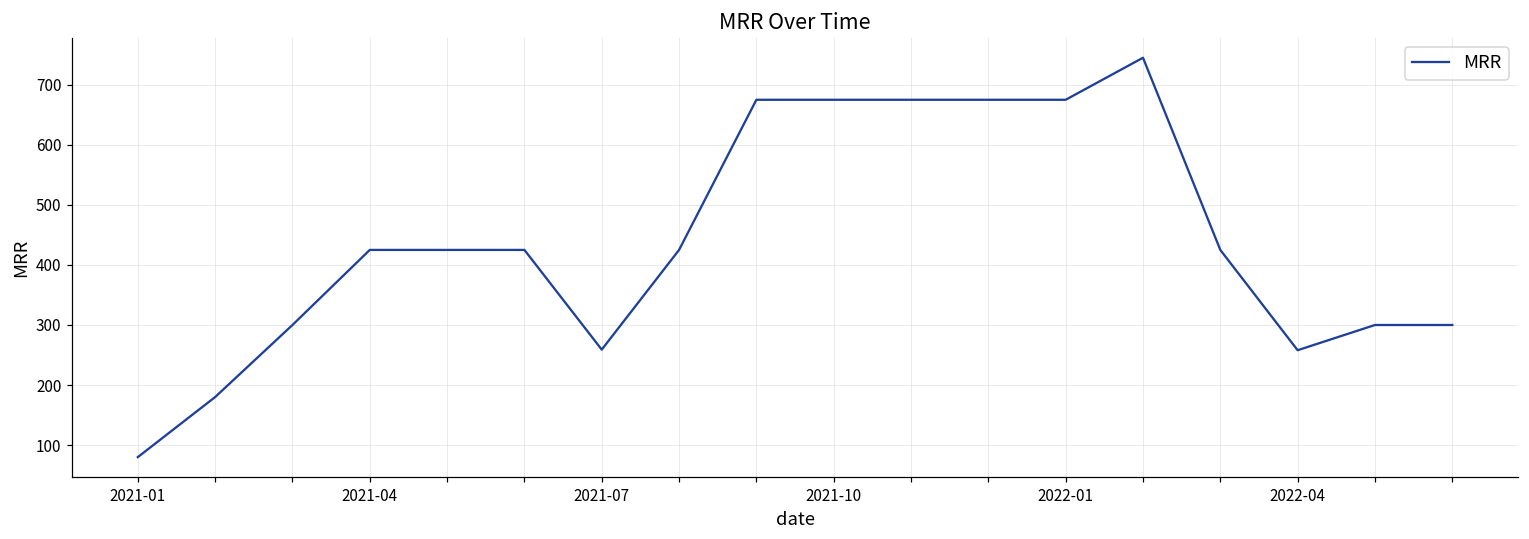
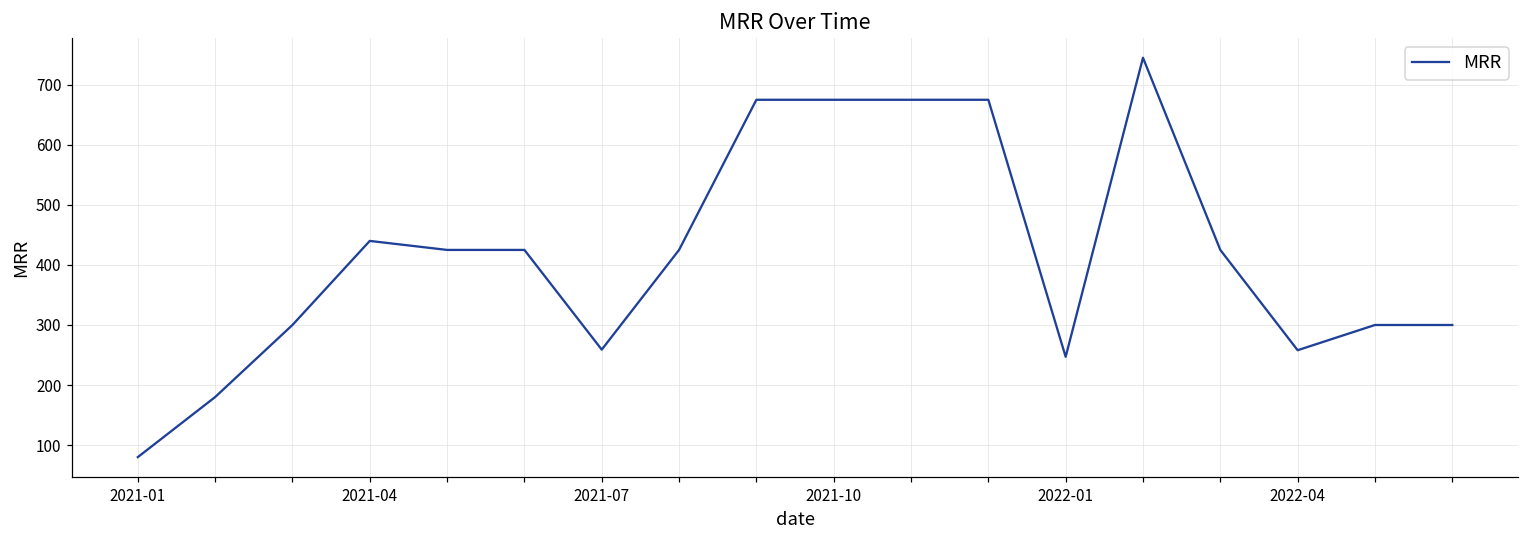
2021-04: 430 -> 440
2022-01: 680 -> 250
